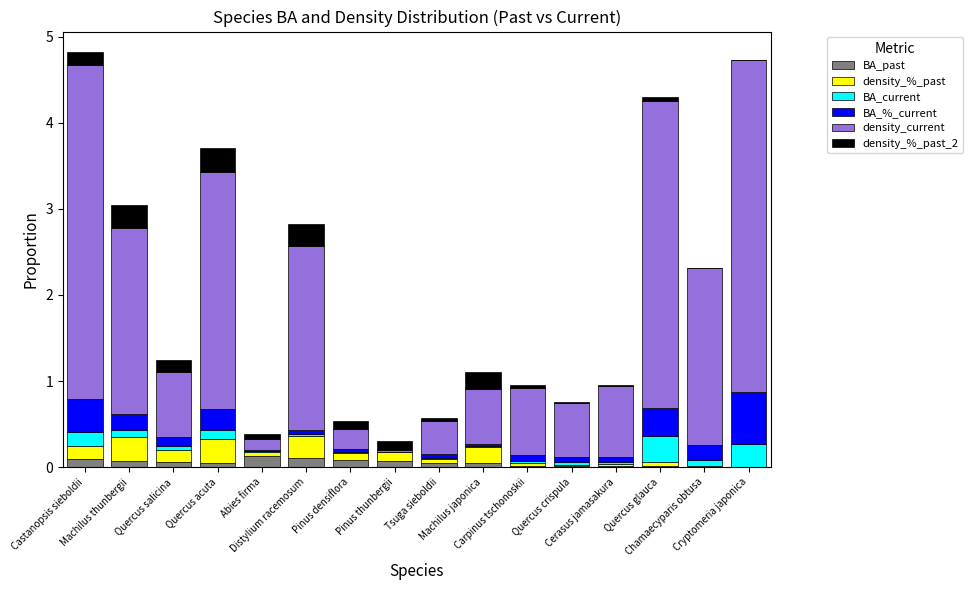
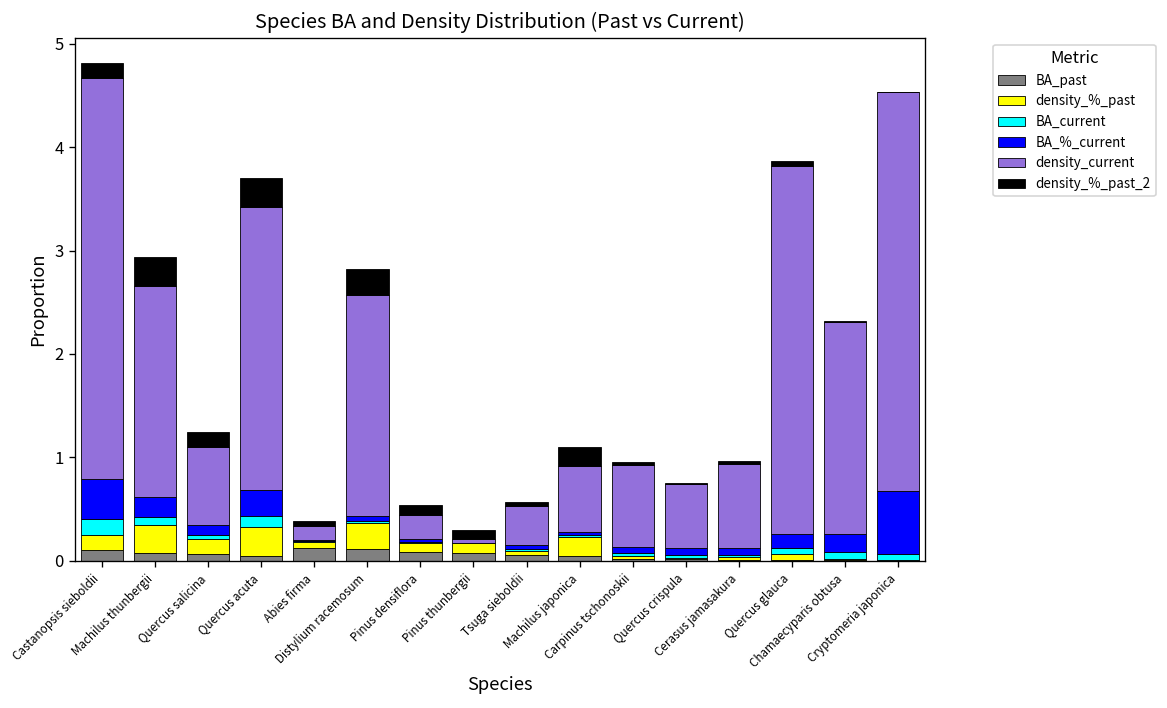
density_current, Machilus thunbergii: 2.2 -> 2.0
BA_current, Quercus glauca: 0.3 -> 0.1
BA_%_current, Quercus glauca: 0.3 -> 0.1
BA_current, Cryptomeria japonica: 0.3 -> 0.1
